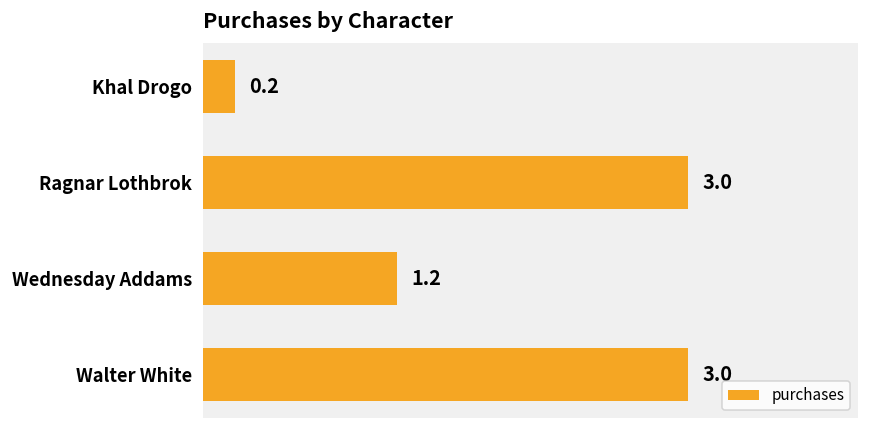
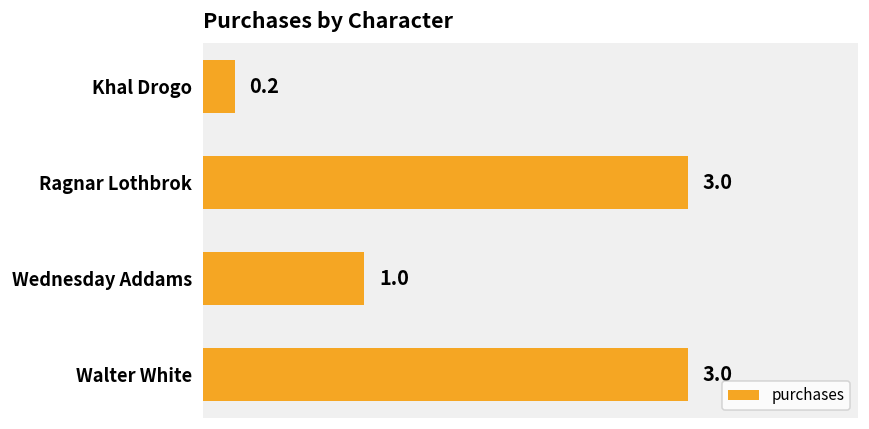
Wednesday Addams: 1.2 -> 1.0
